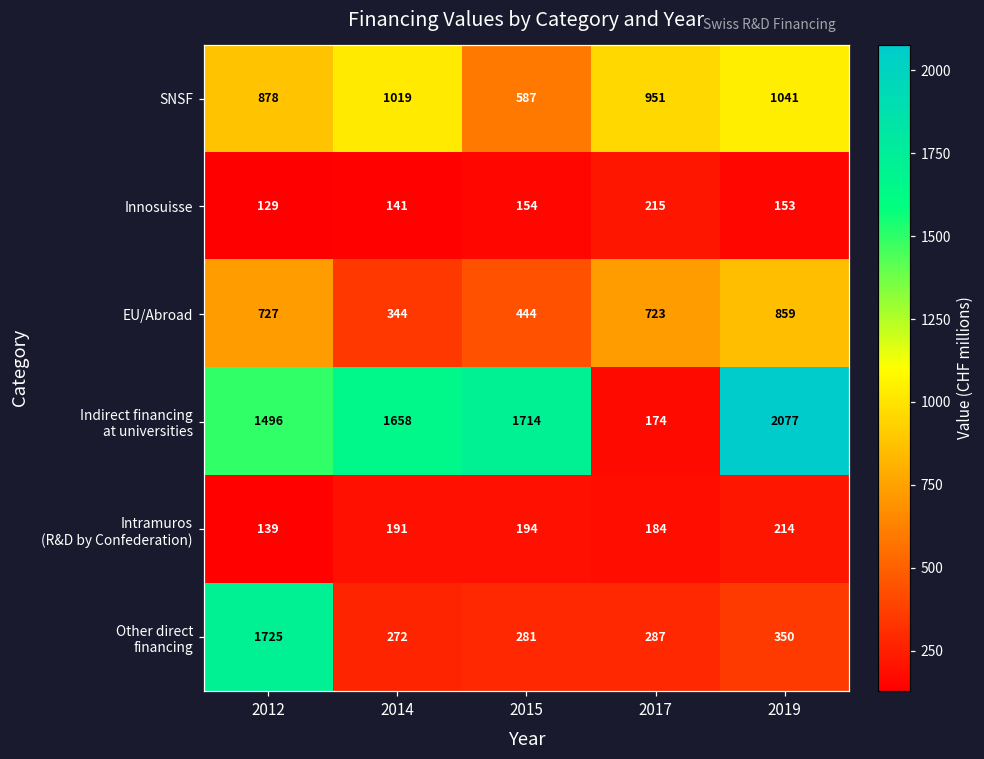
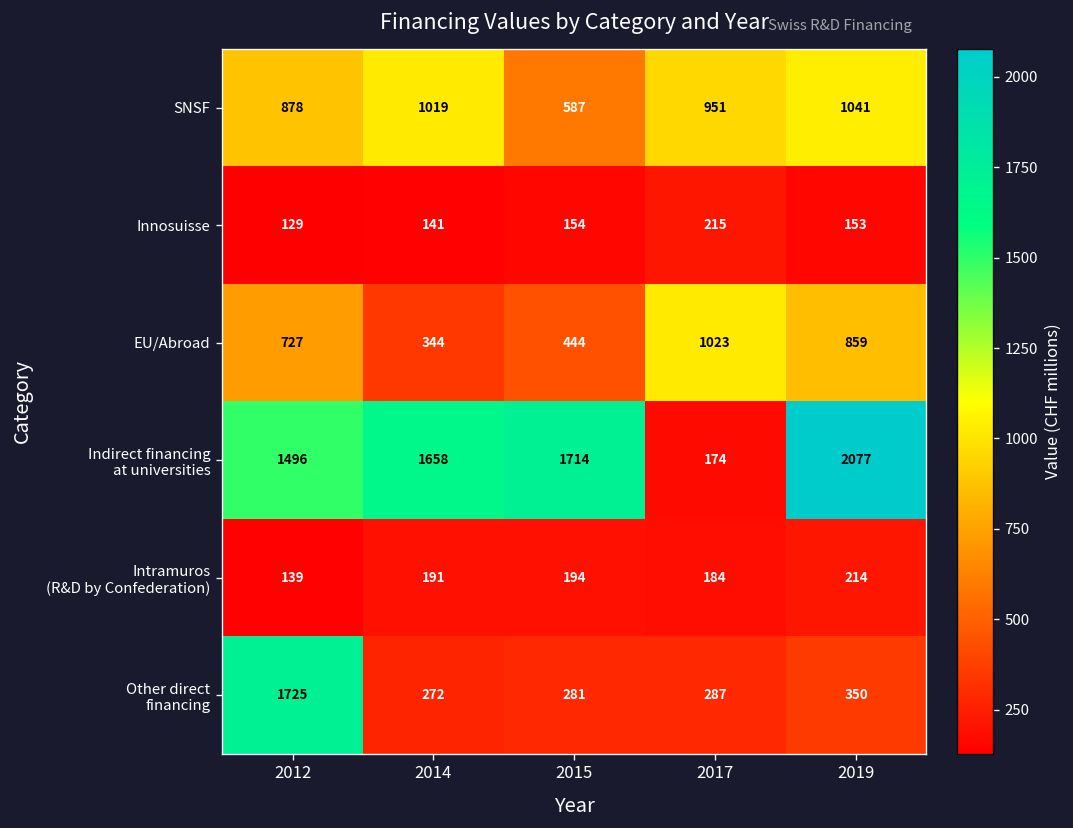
EU/Abroad, 2017: 723 -> 1023
